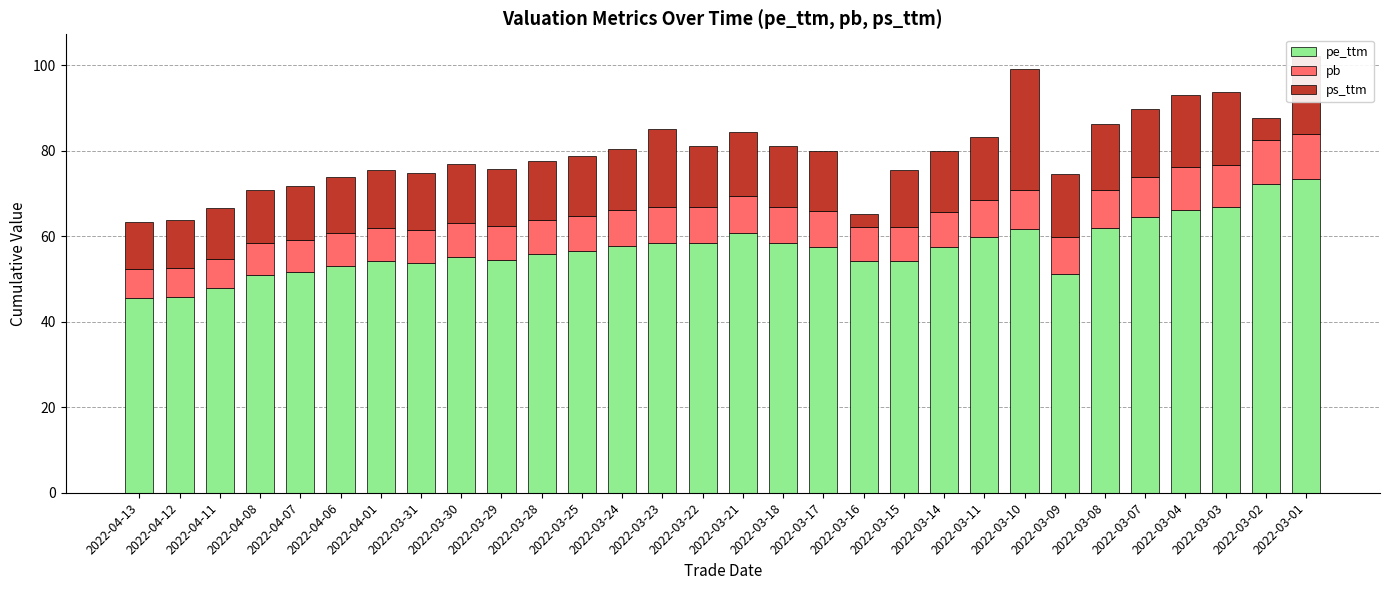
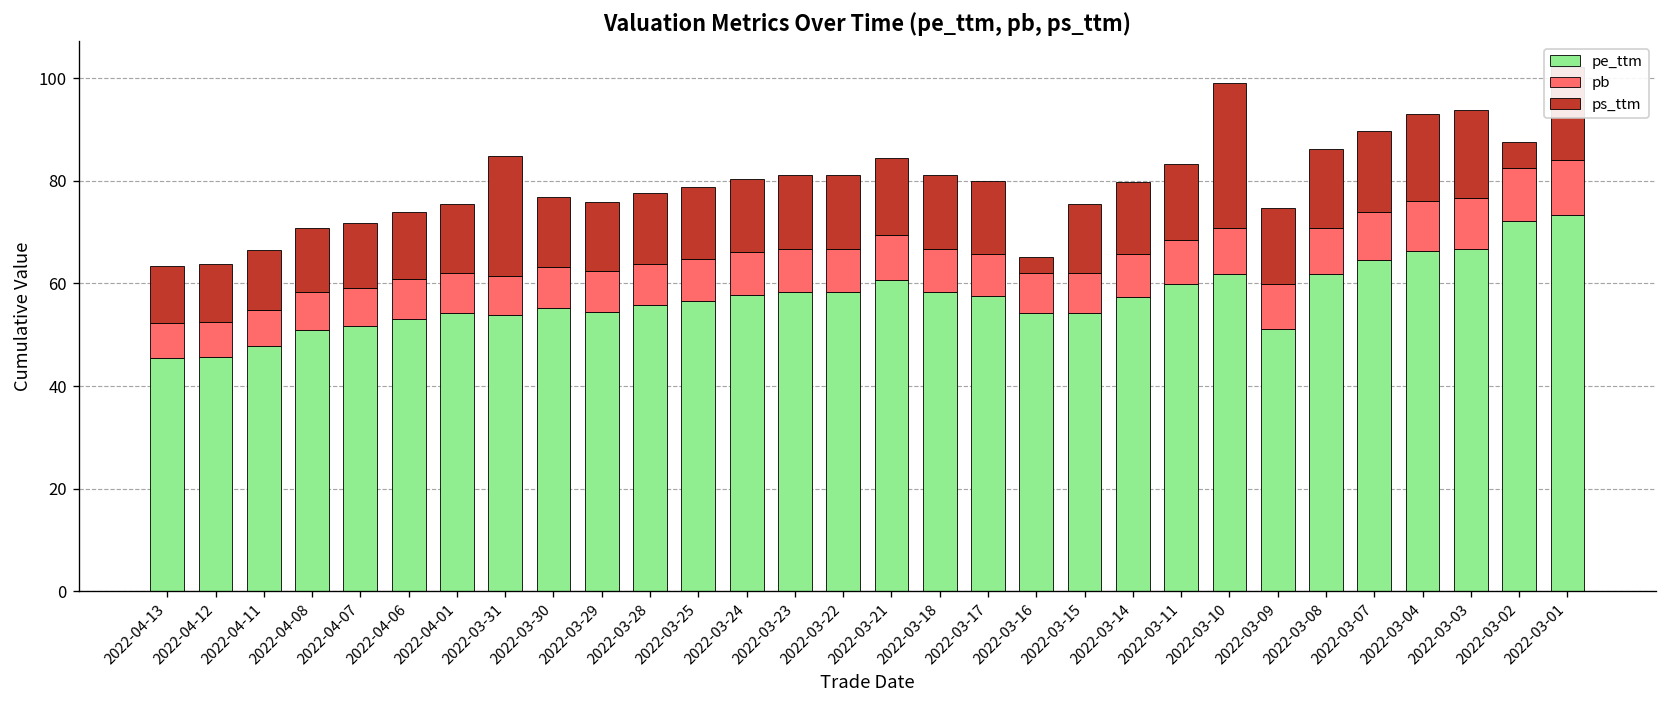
ps_ttm, 2022-03-31: 13 -> 23
ps_ttm, 2022-03-23: 18 -> 14
